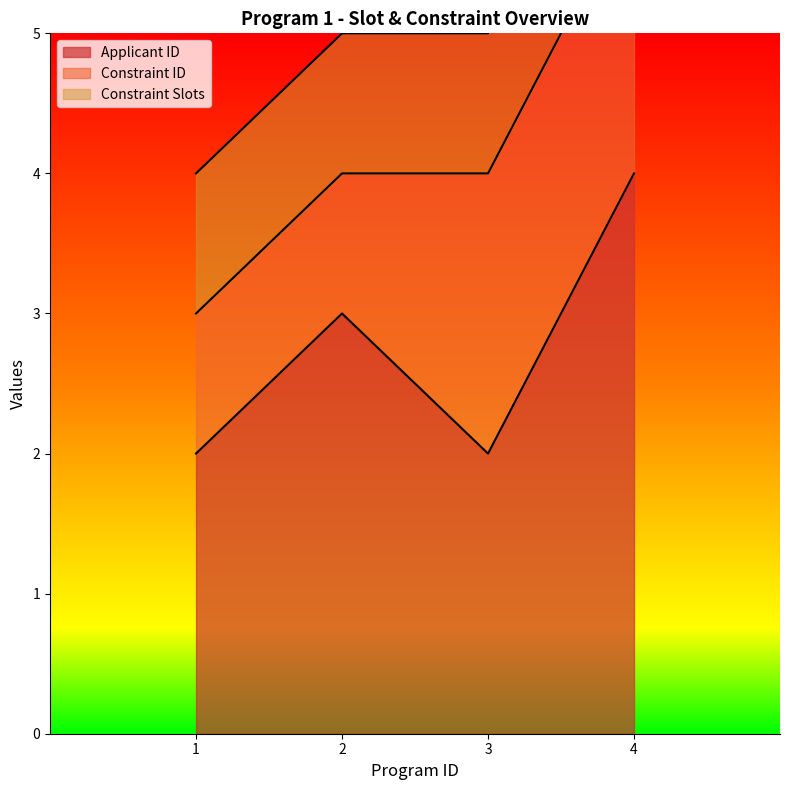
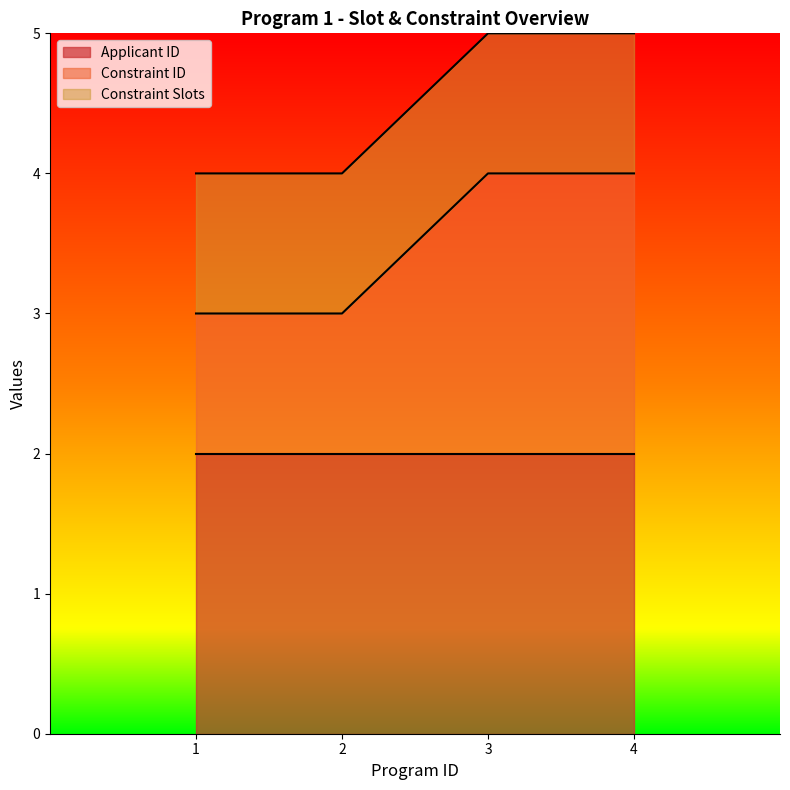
Applicant ID, 2: 3 -> 2
Applicant ID, 4: 4 -> 2
